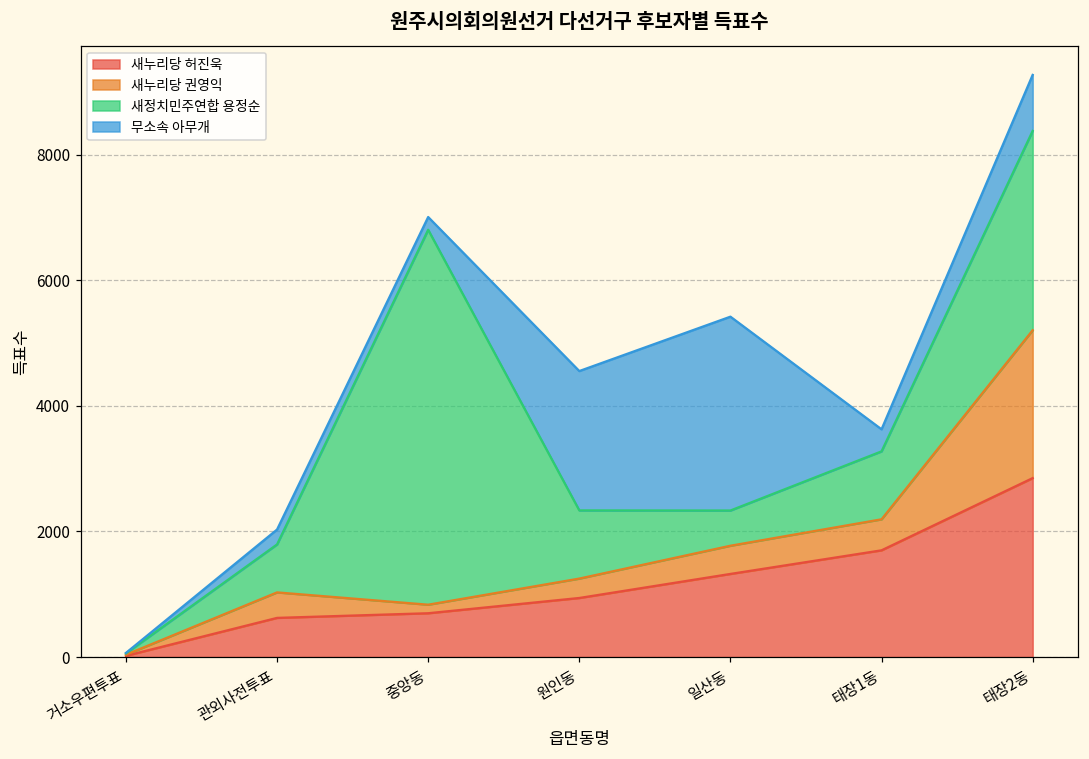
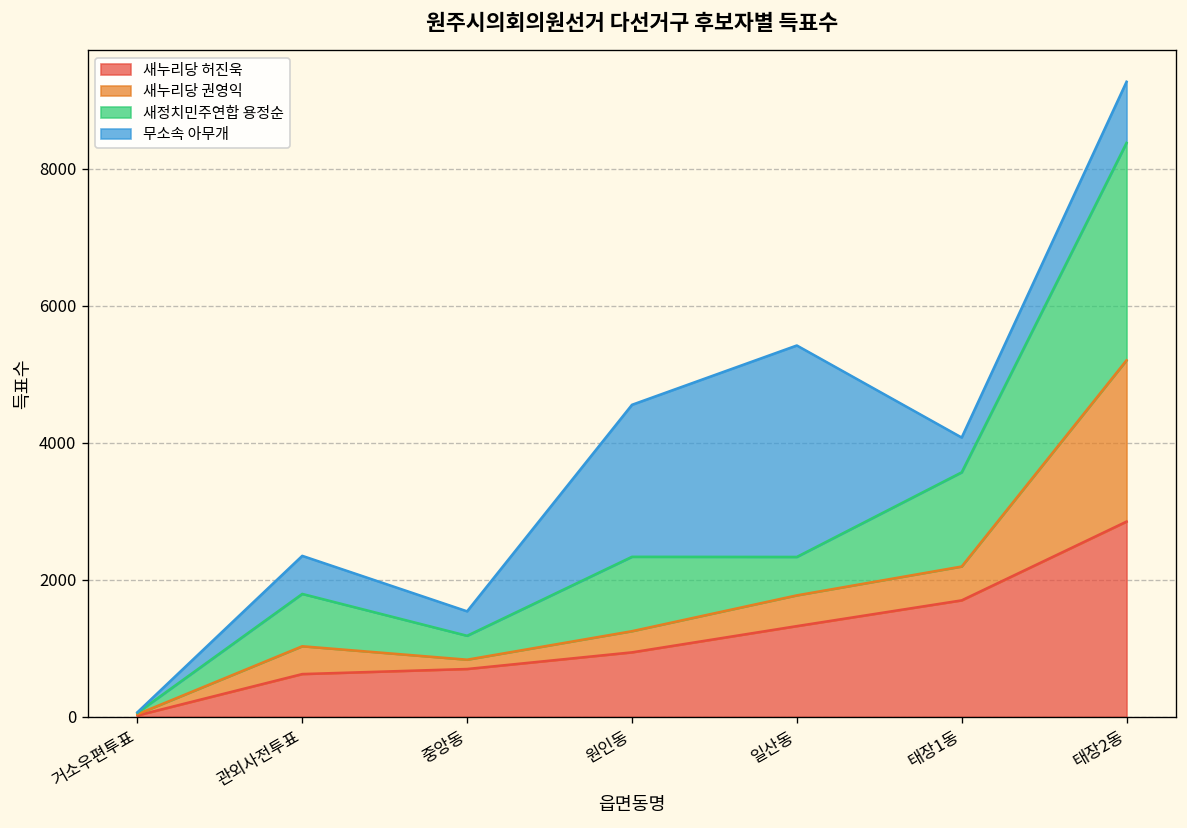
무소속 아무개, 관외사전투표: 200 -> 600
새정치민주연합 용정순, 중앙동: 6000 -> 300
무소속 아무개, 중앙동: 200 -> 400
새정치민주연합 용정순, 태장1동: 1100 -> 1400
무소속 아무개, 태장1동: 400 -> 500
